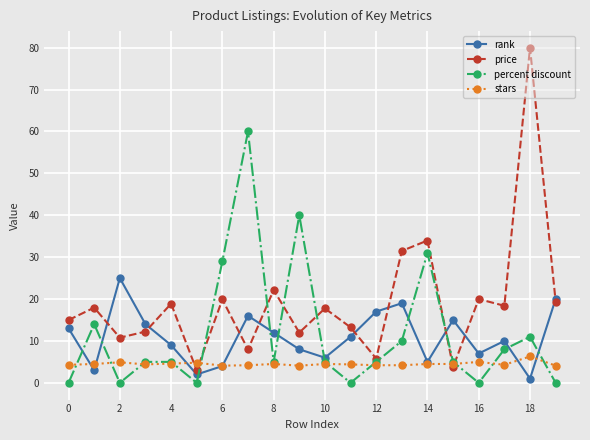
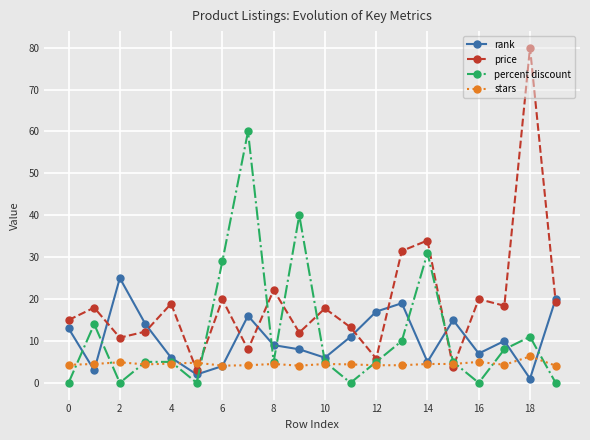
rank, 4: 9 -> 6
rank, 8: 12 -> 9
